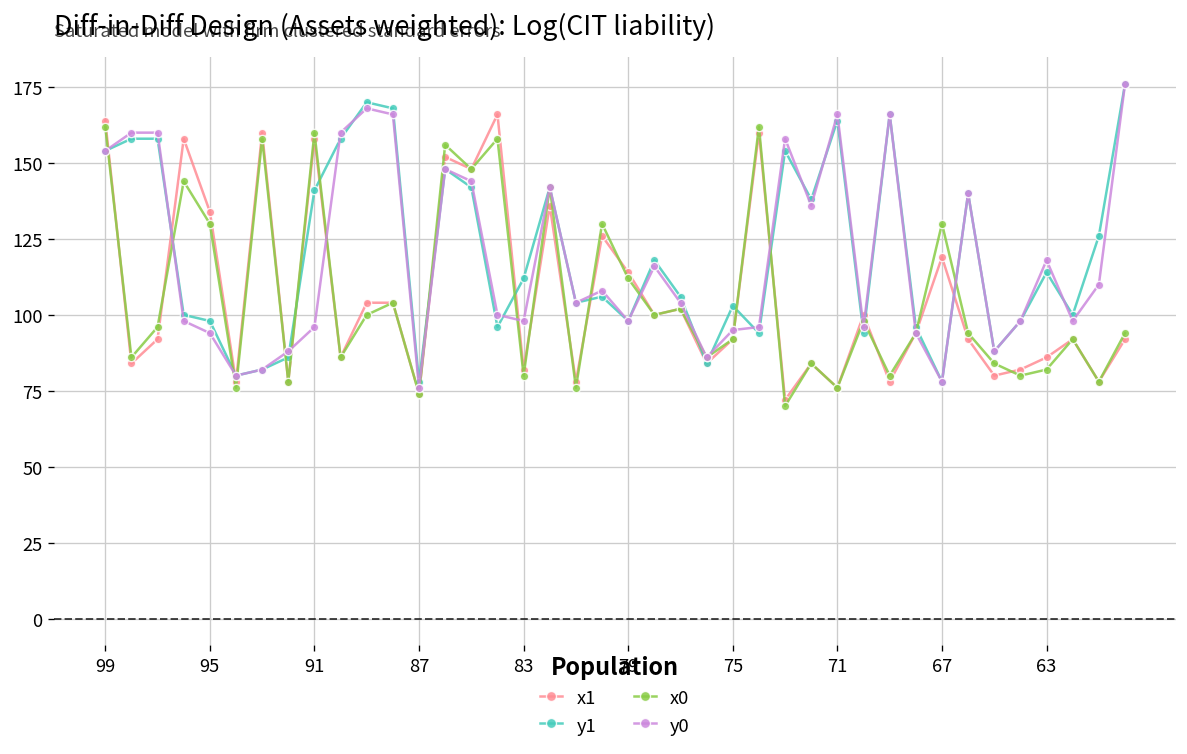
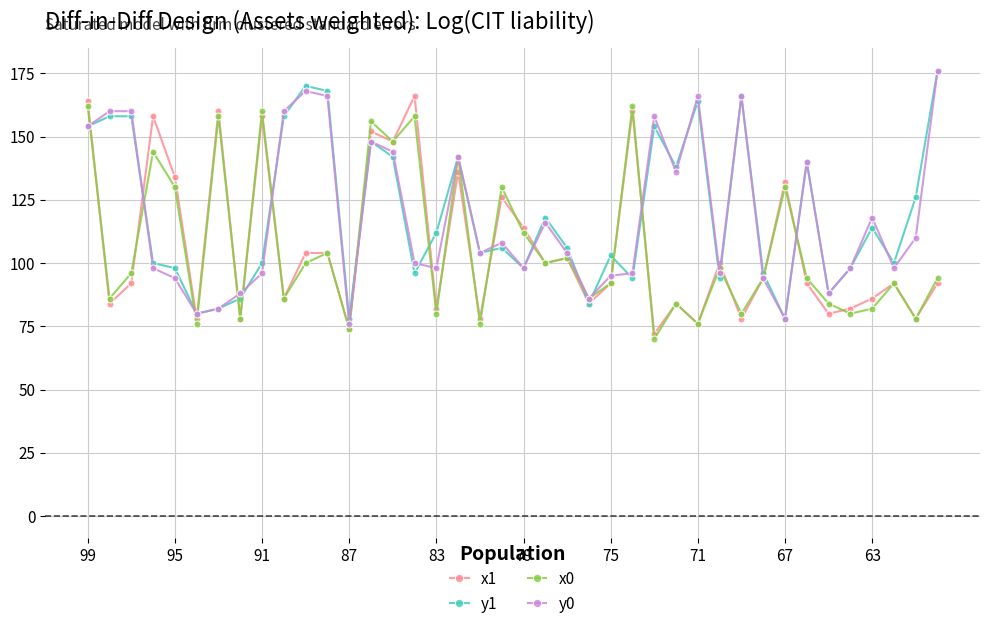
y1, 91: 141 -> 100
x1, 67: 119 -> 132
